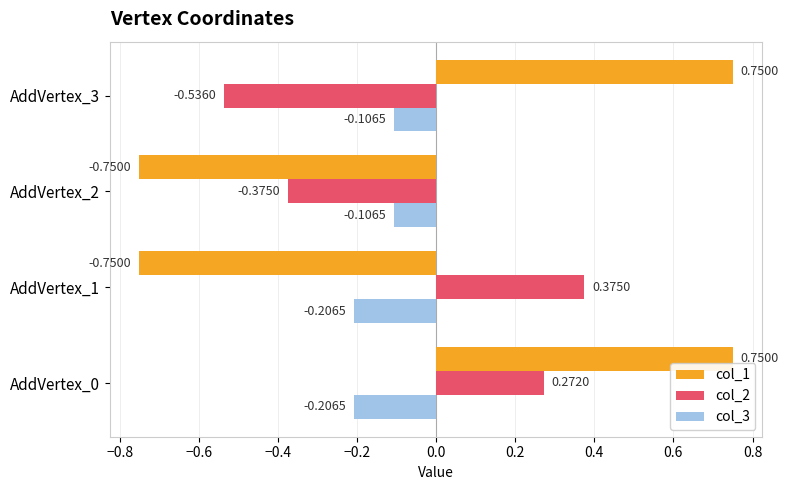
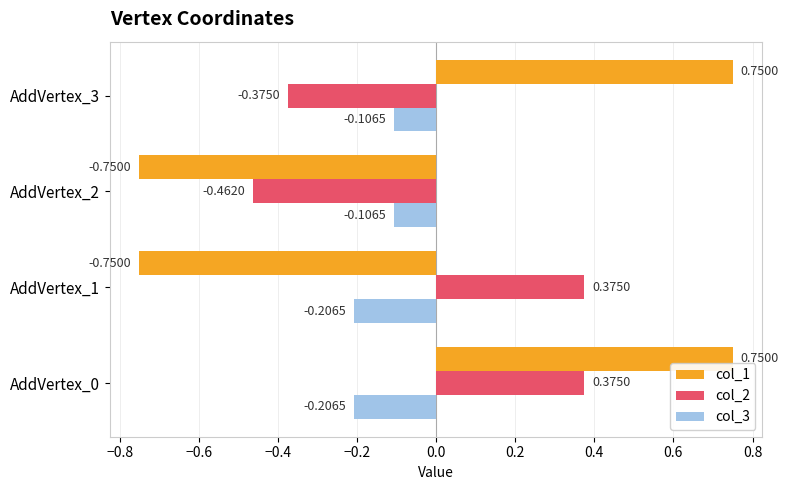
col_2, AddVertex_3: -0.5360 -> -0.3750
col_2, AddVertex_2: -0.3750 -> -0.4620
col_2, AddVertex_0: 0.2720 -> 0.3750
